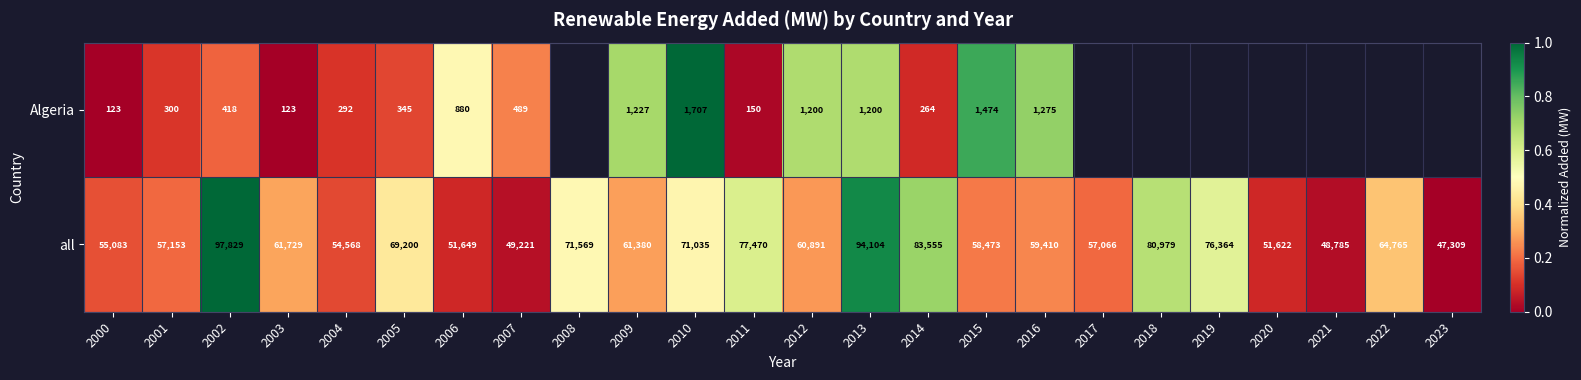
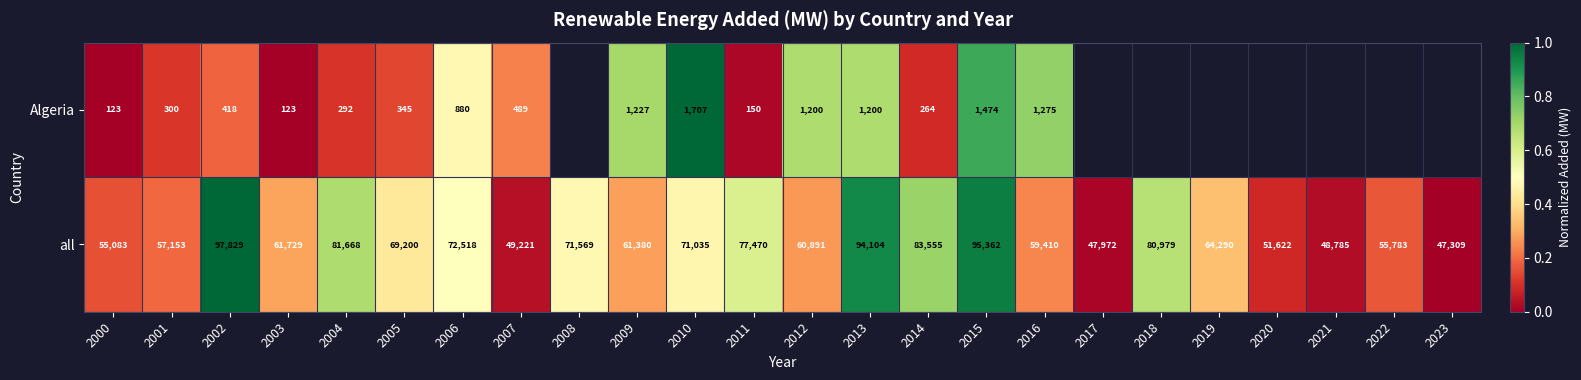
all, 2004: 54,568 -> 81,668
all, 2006: 51,649 -> 72,518
all, 2015: 58,473 -> 95,362
all, 2017: 57,066 -> 47,972
all, 2019: 76,364 -> 64,290
all, 2022: 64,765 -> 55,783
